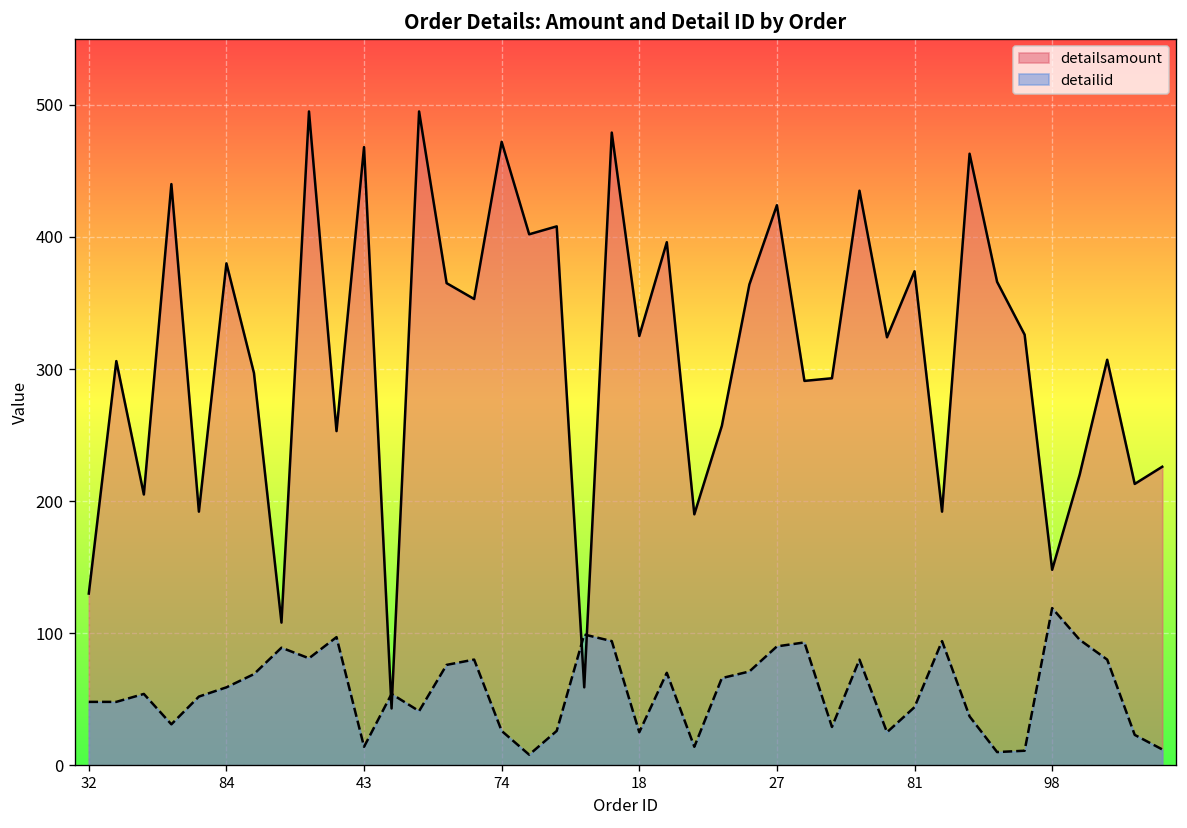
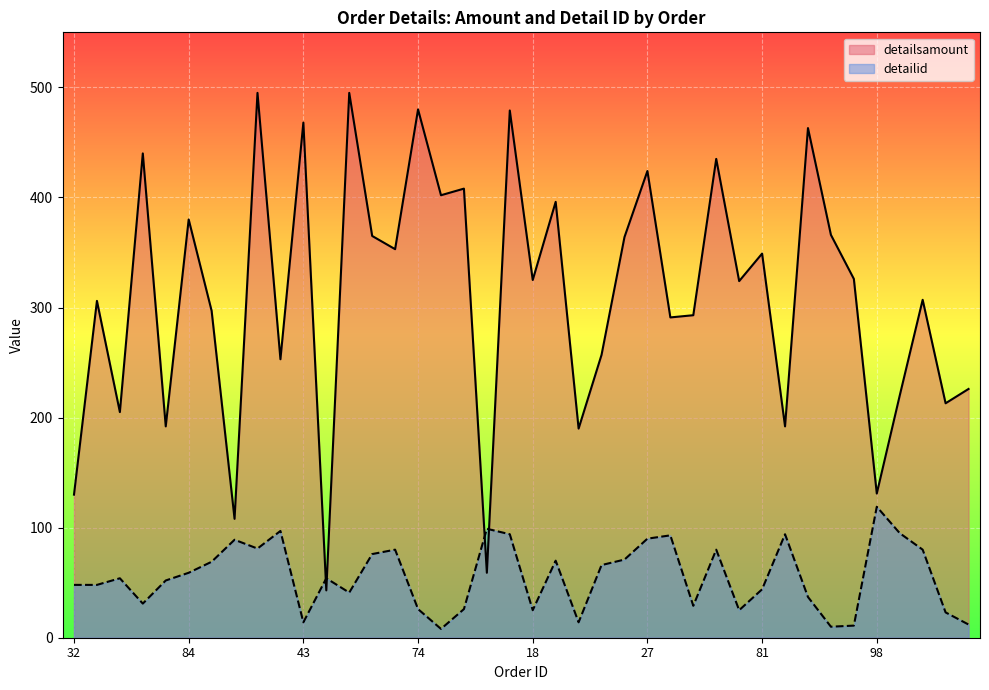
detailsamount, 74: 472 -> 480
detailsamount, 81: 374 -> 349
detailsamount, 98: 148 -> 131
